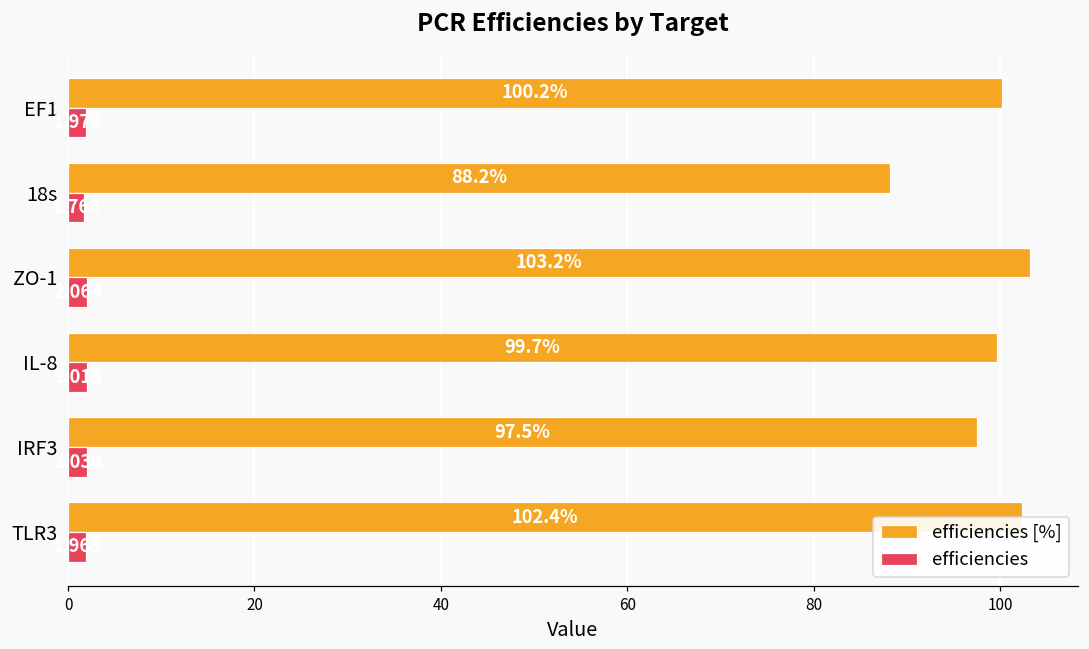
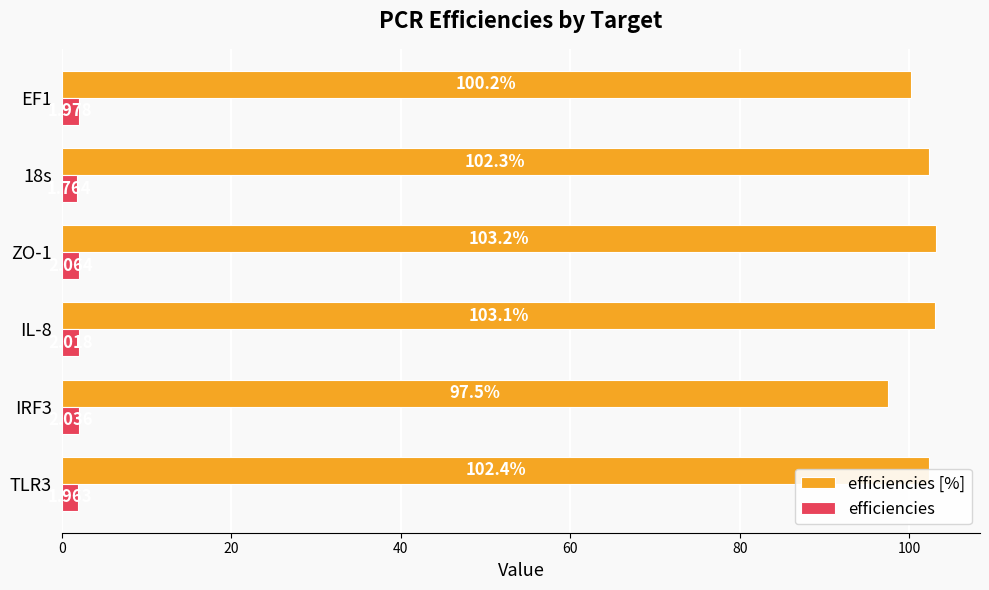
efficiencies [%], 18s: 88.2% -> 102.3%
efficiencies [%], IL-8: 99.7% -> 103.1%
